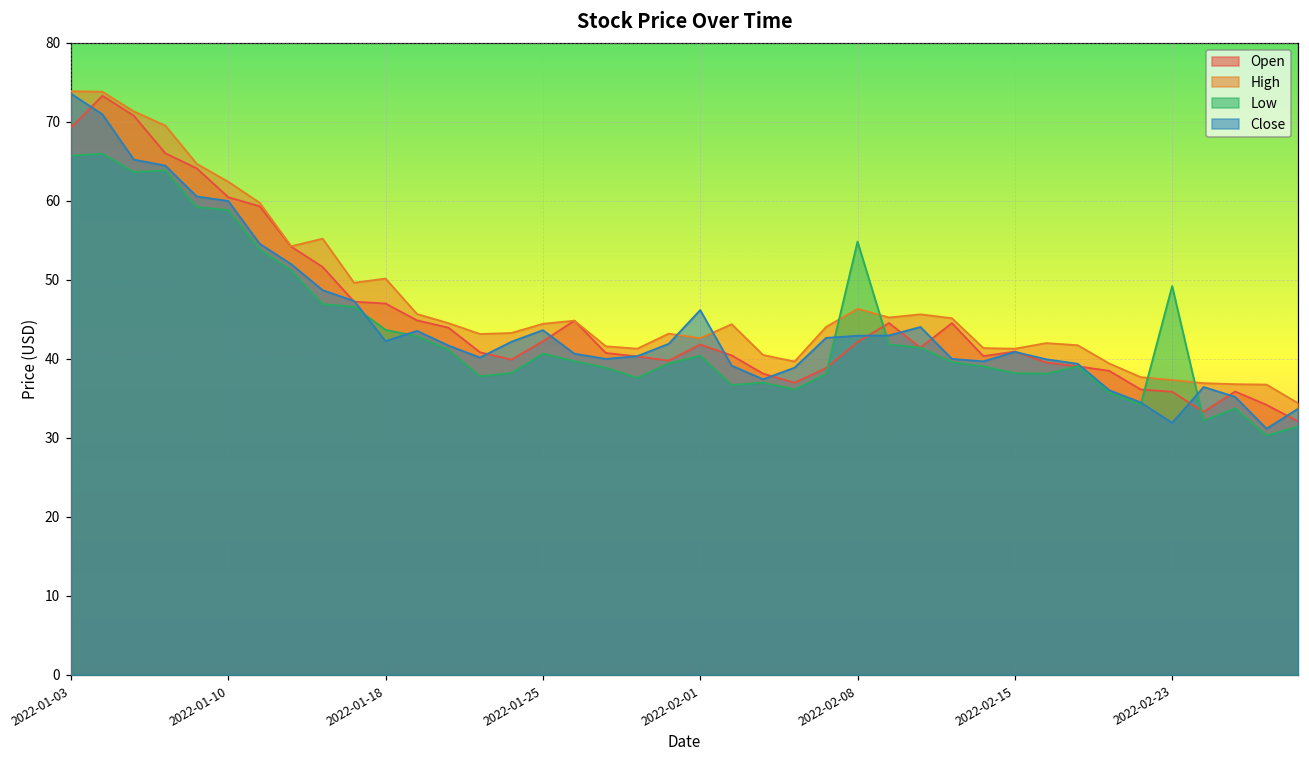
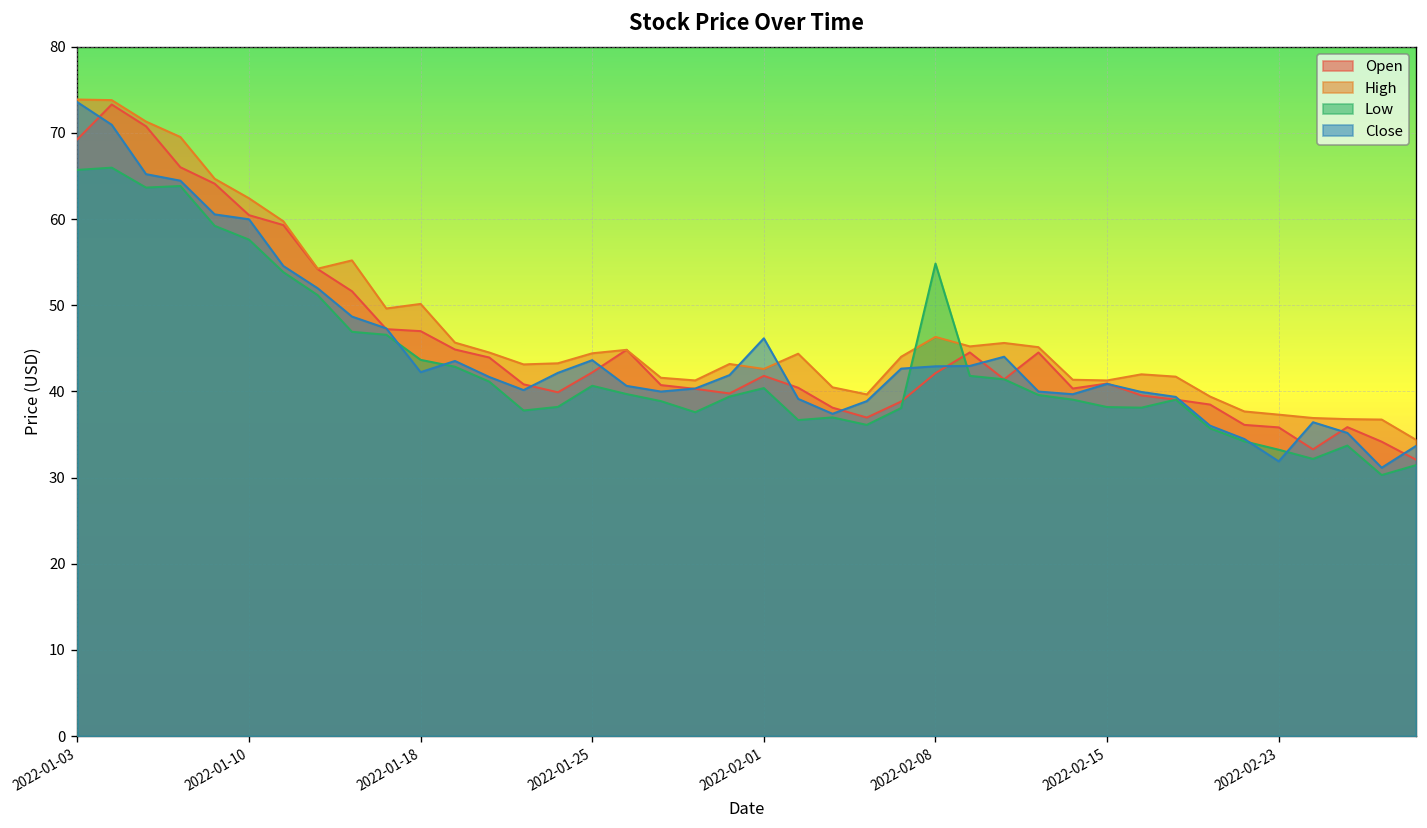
Low, 2022-01-10: 59 -> 58
Low, 2022-02-23: 49 -> 33
